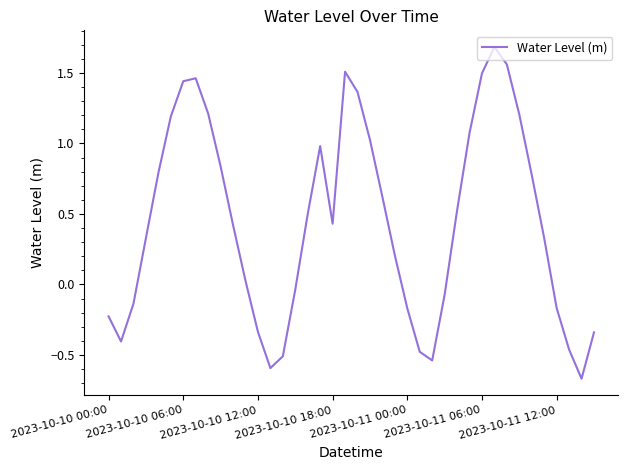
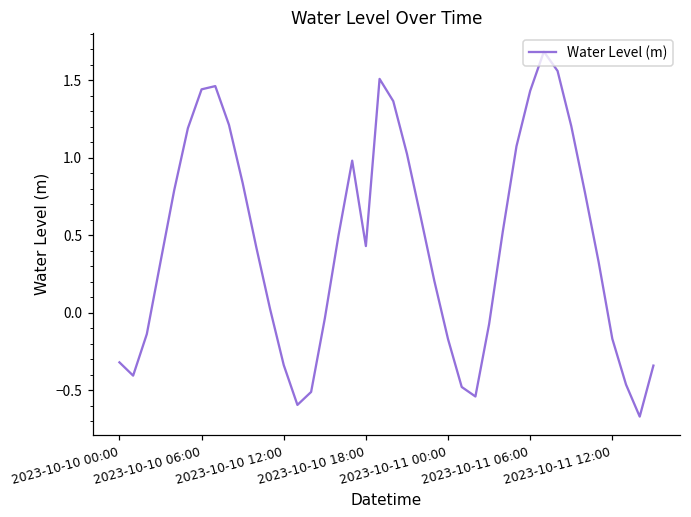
2023-10-10 00:00: -0.23 -> -0.32
2023-10-11 06:00: 1.50 -> 1.43
